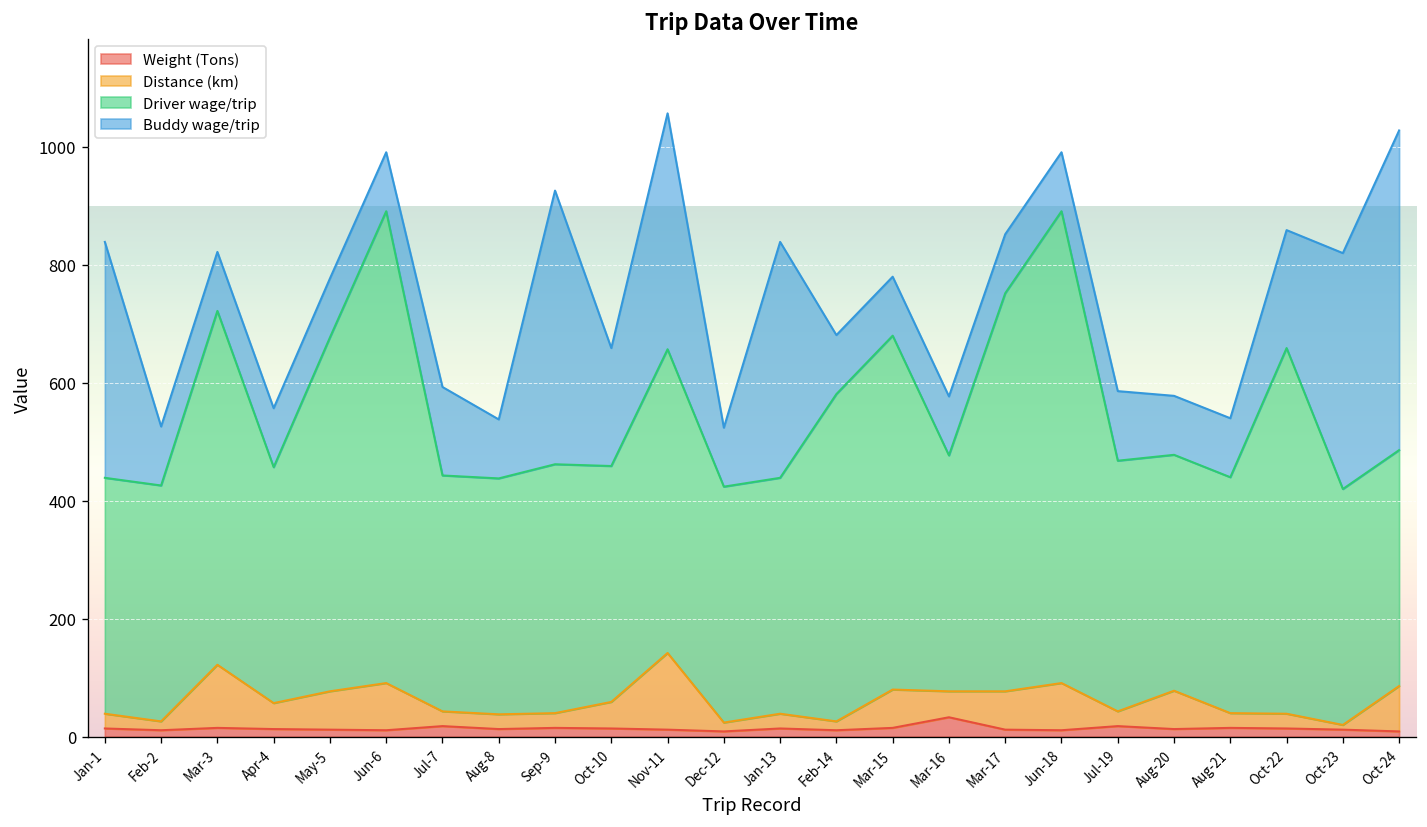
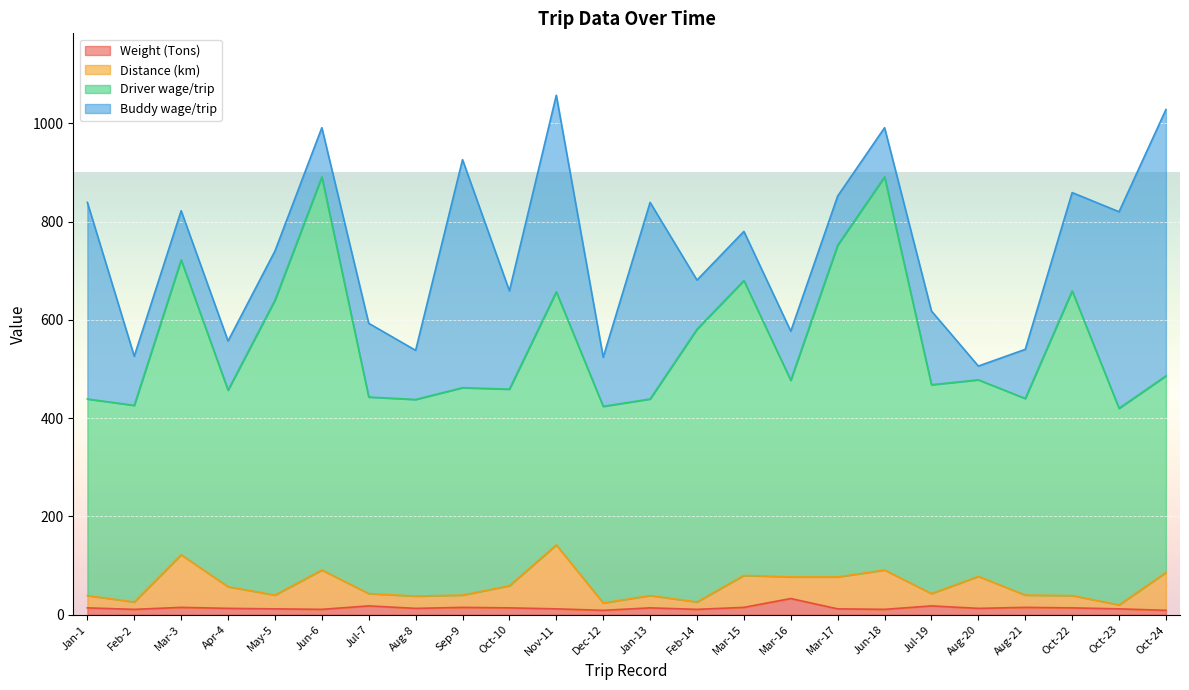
Distance (km), May-5: 70 -> 30
Buddy wage/trip, Jul-19: 120 -> 150
Buddy wage/trip, Aug-20: 100 -> 30
